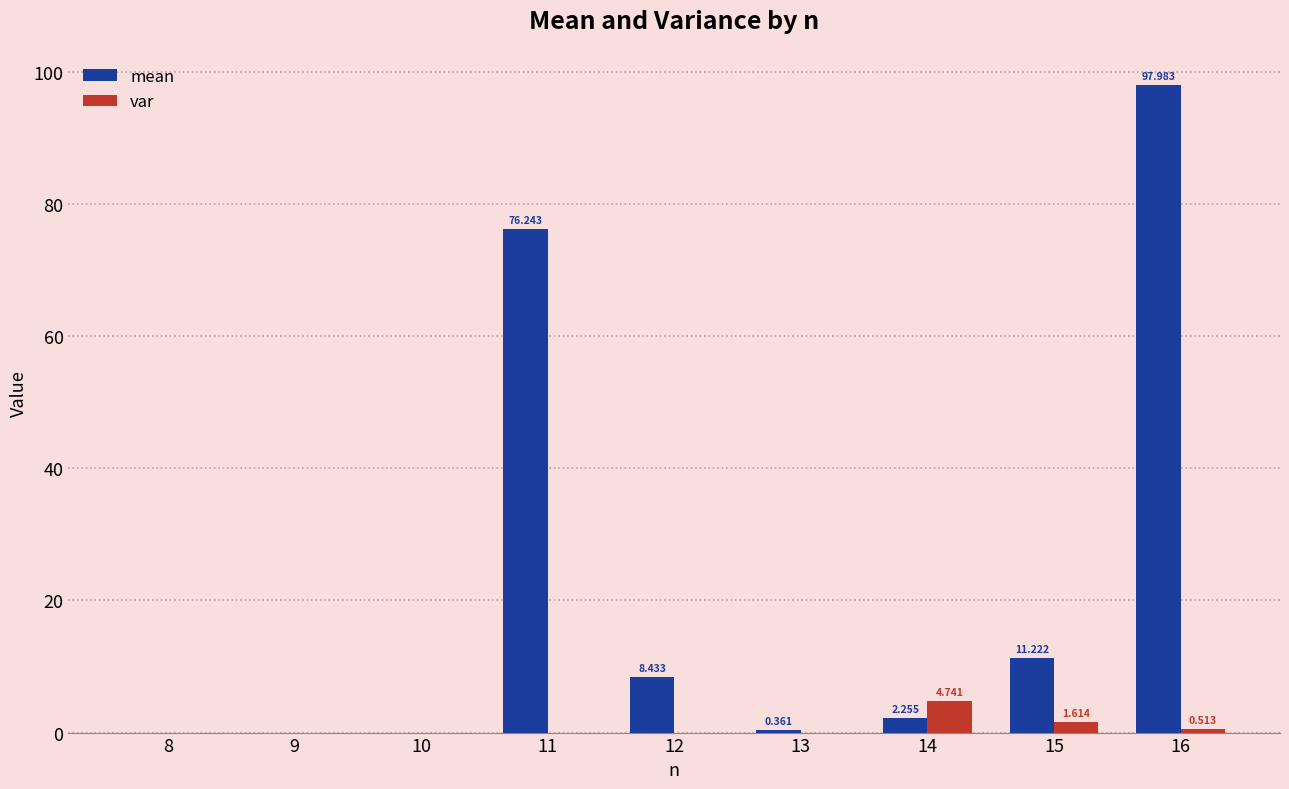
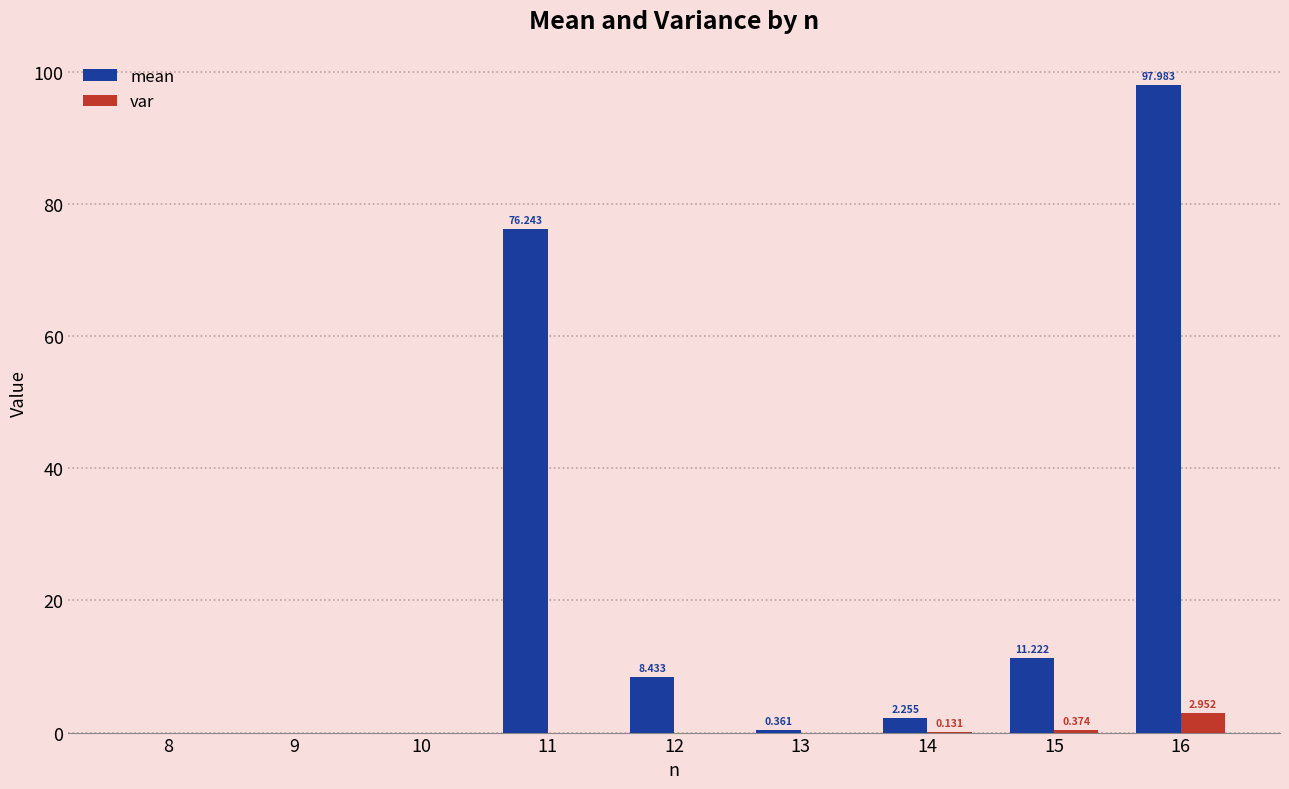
var, 14: 4.741 -> 0.131
var, 15: 1.614 -> 0.374
var, 16: 0.513 -> 2.952
